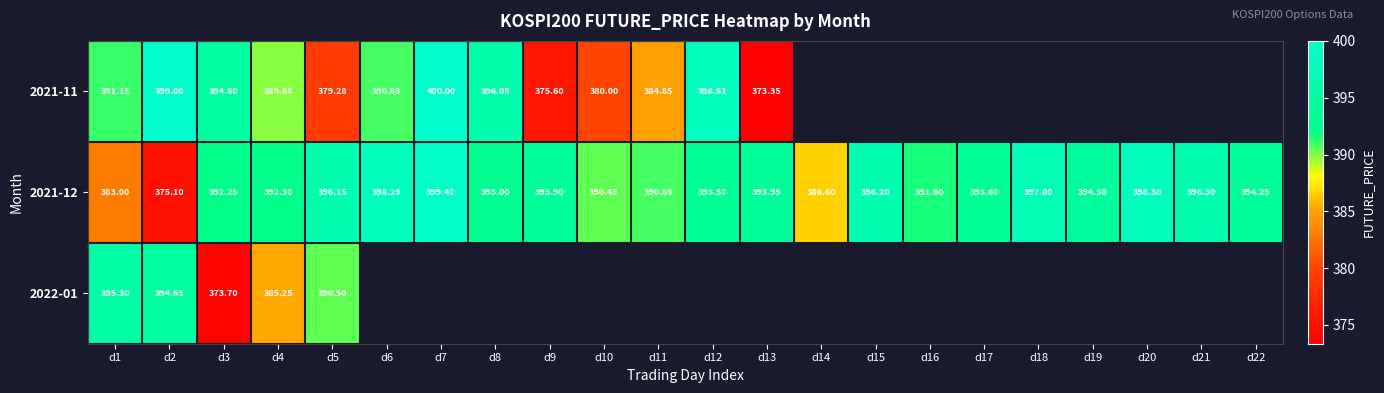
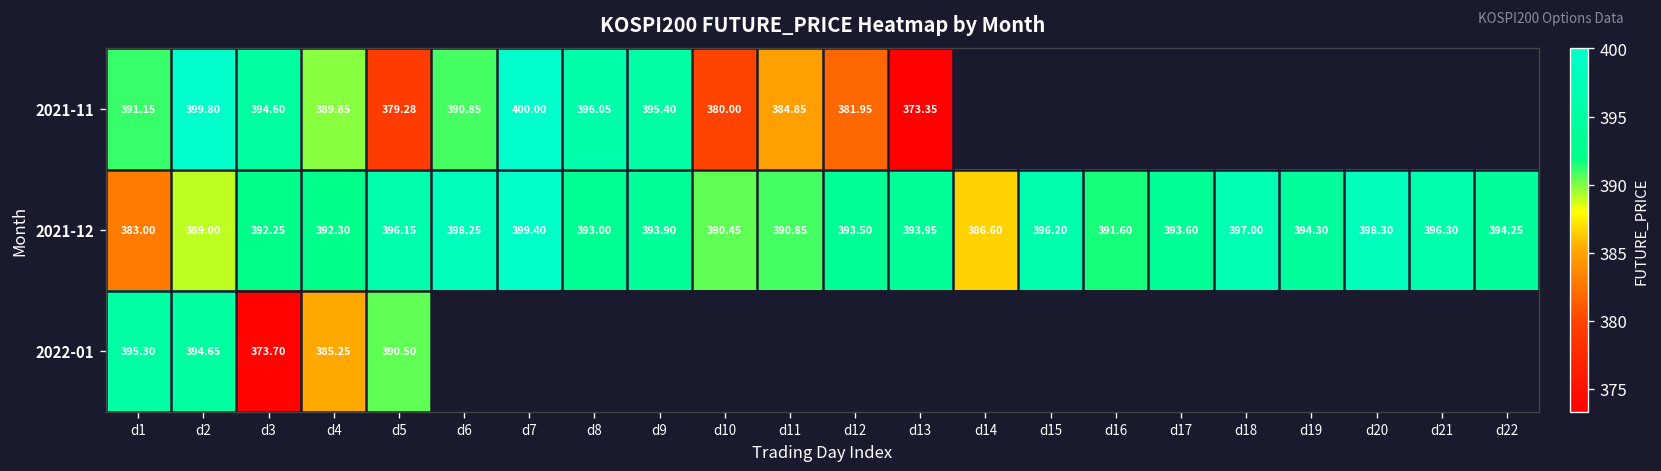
2021-11, d9: 375.60 -> 395.40
2021-11, d12: 398.51 -> 381.95
2021-12, d2: 375.10 -> 389.00
